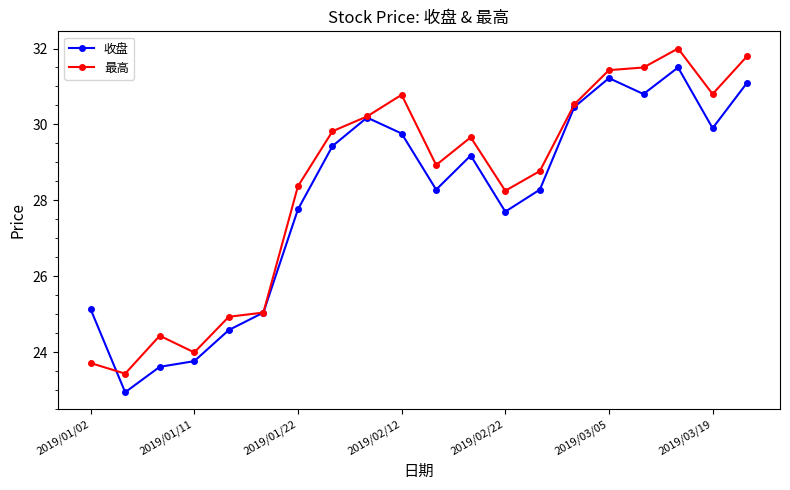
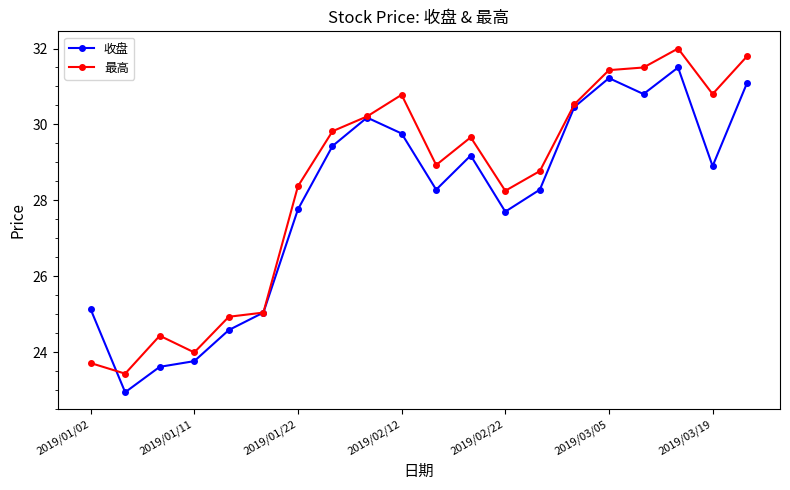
收盘, 2019/03/19: 29.9 -> 28.9
